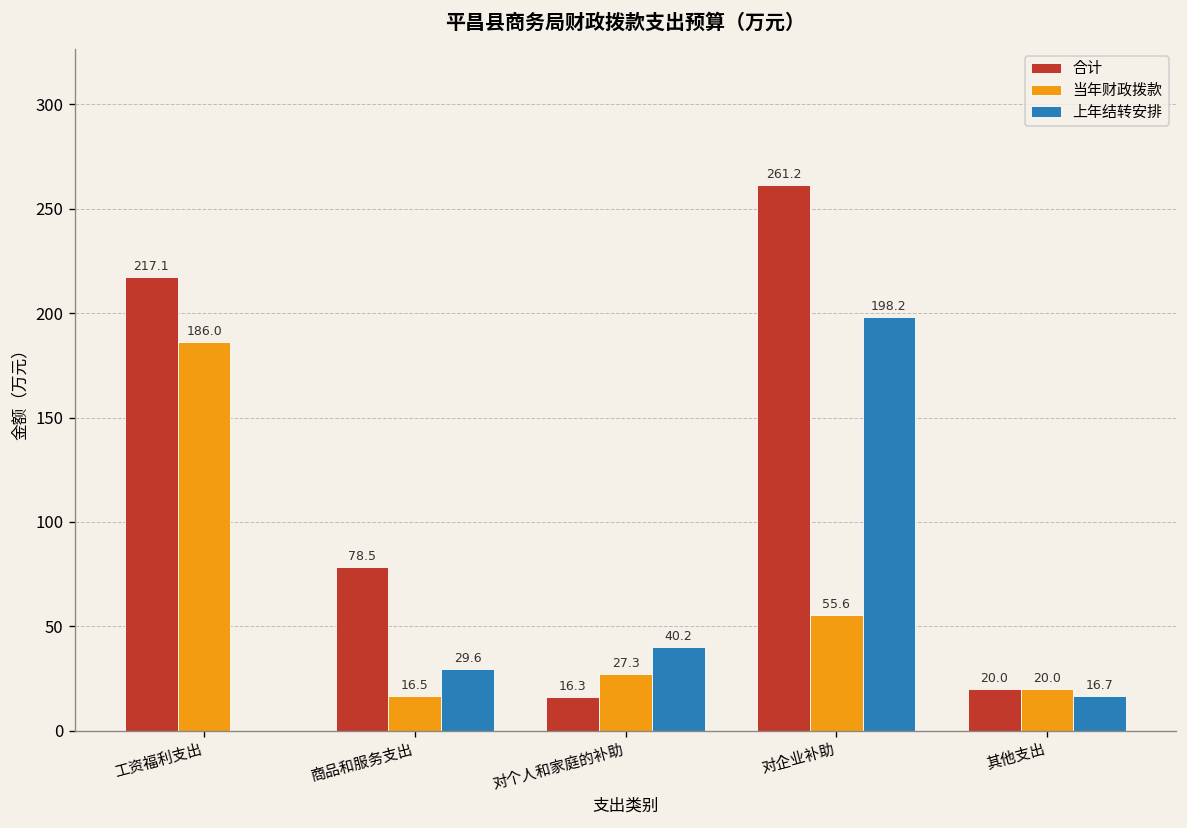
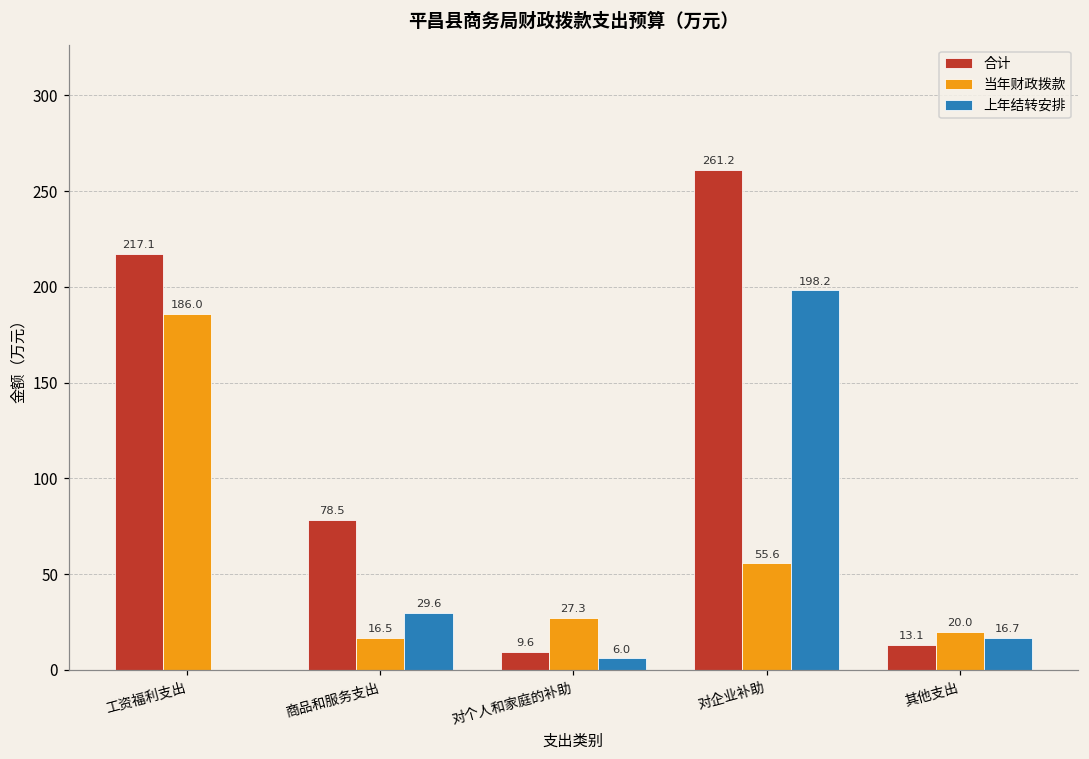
合计, 对个人和家庭的补助: 16.3 -> 9.6
上年结转安排, 对个人和家庭的补助: 40.2 -> 6.0
合计, 其他支出: 20.0 -> 13.1
